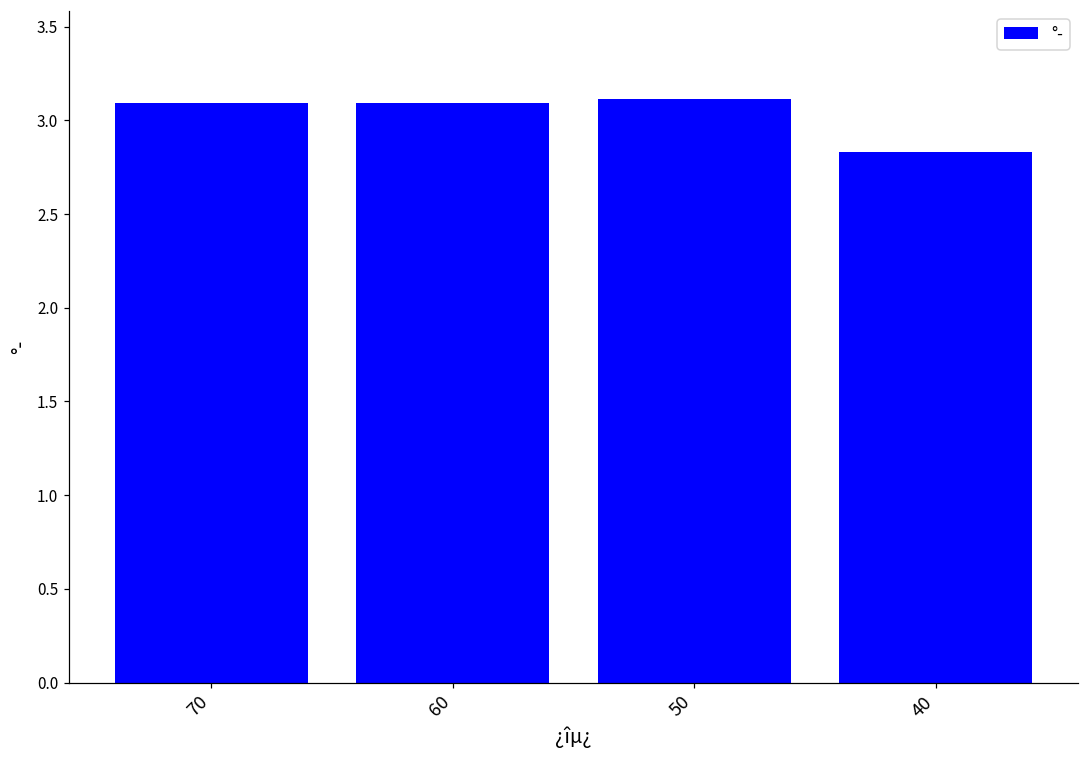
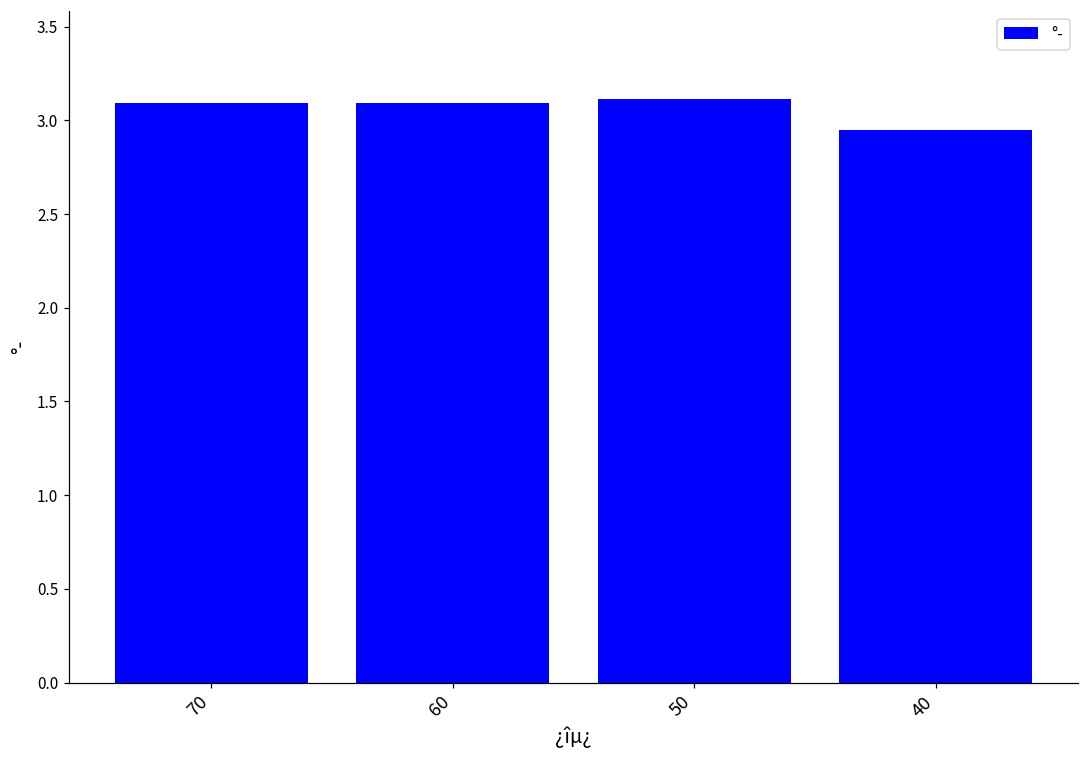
40: 2.83 -> 2.95
